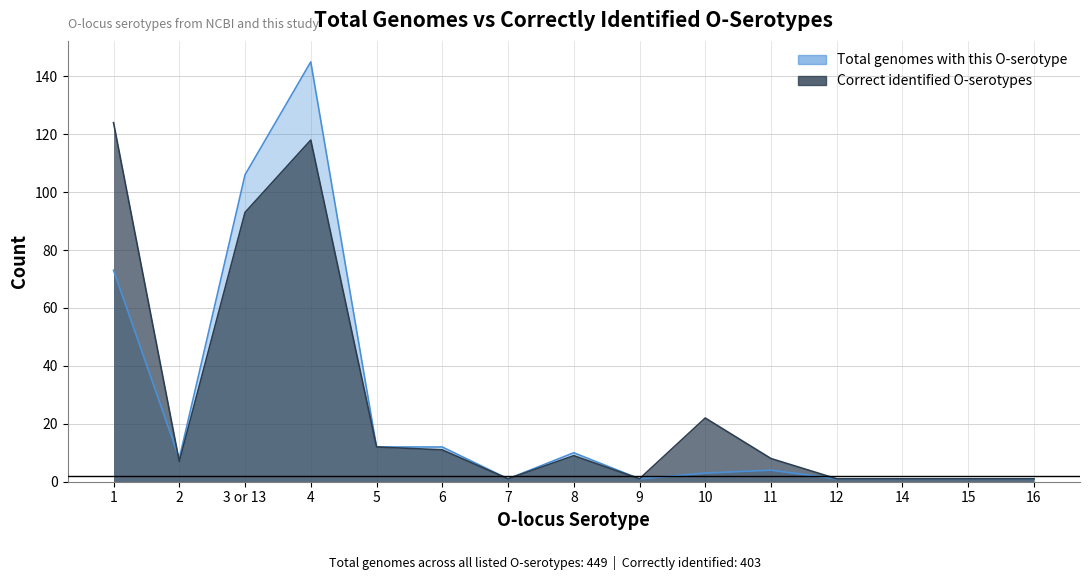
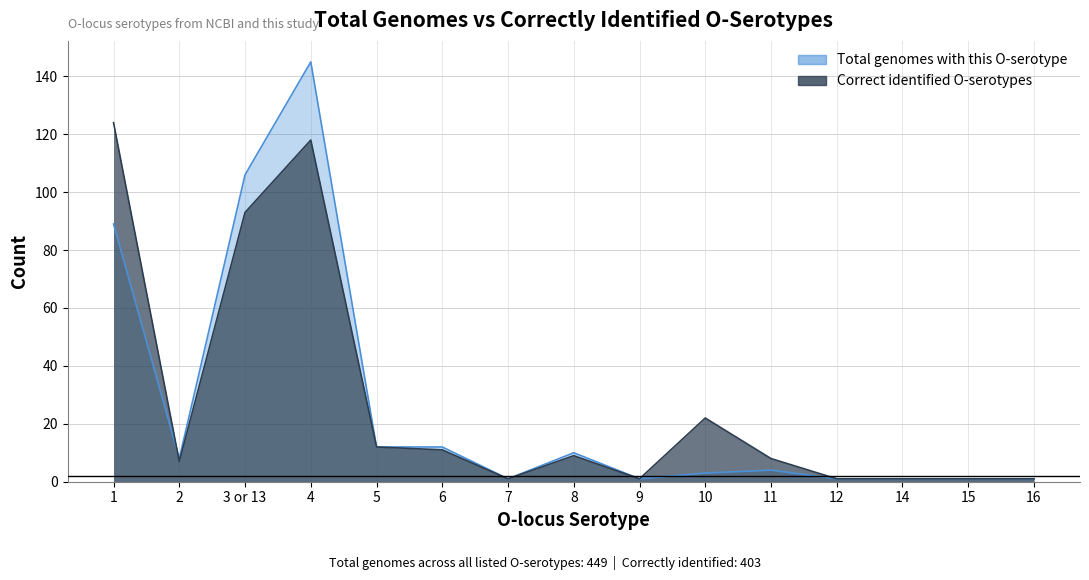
Total genomes with this O-serotype, 1: 73 -> 89
